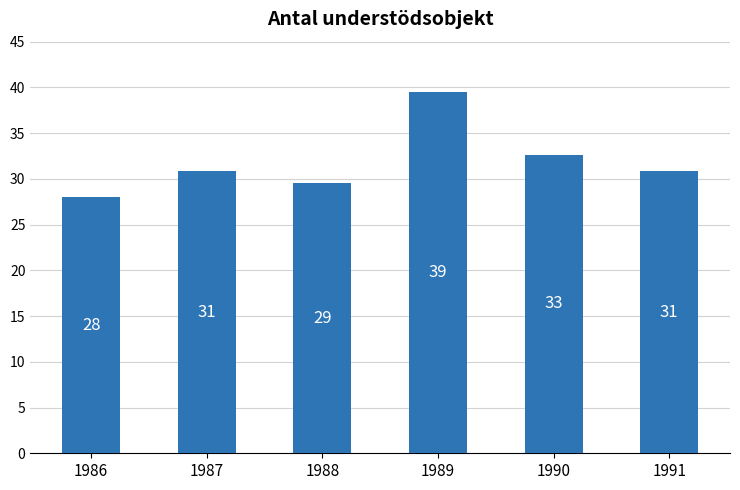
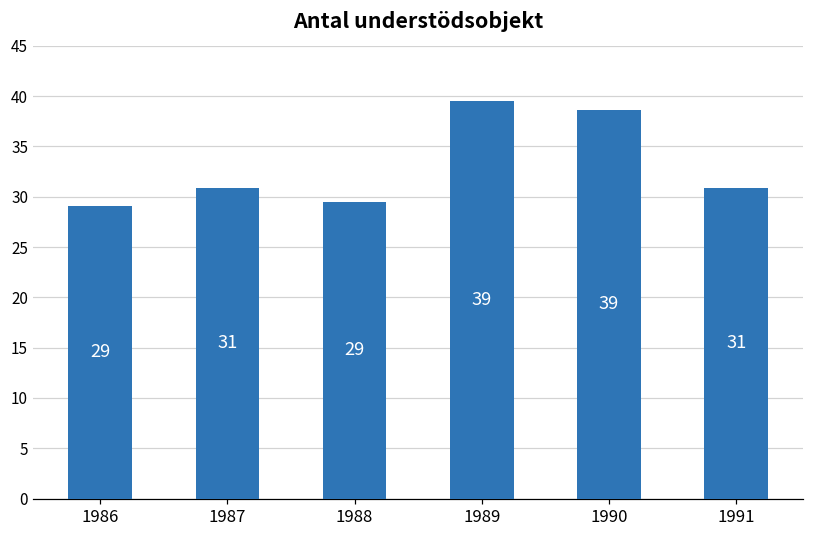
1986: 28 -> 29
1990: 33 -> 39
